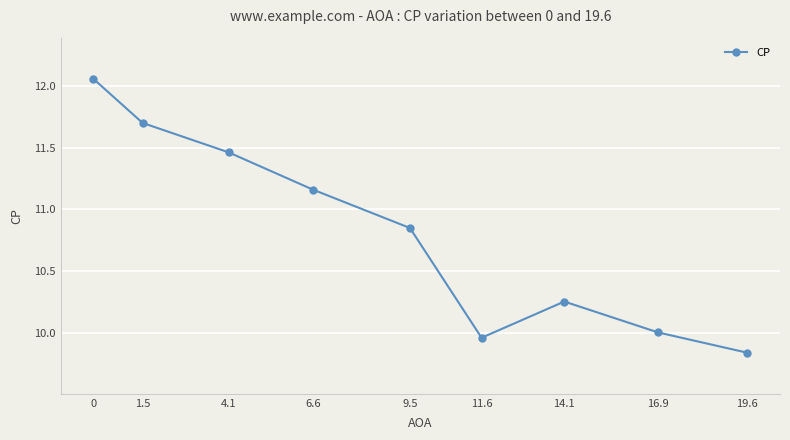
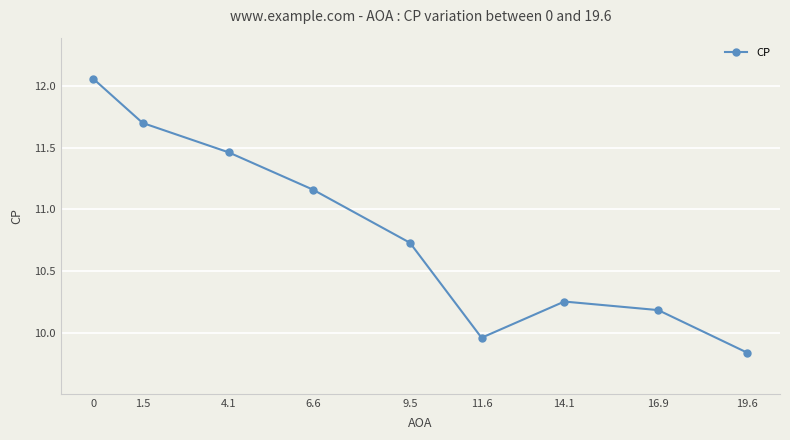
9.5: 10.85 -> 10.73
16.9: 10.00 -> 10.18
